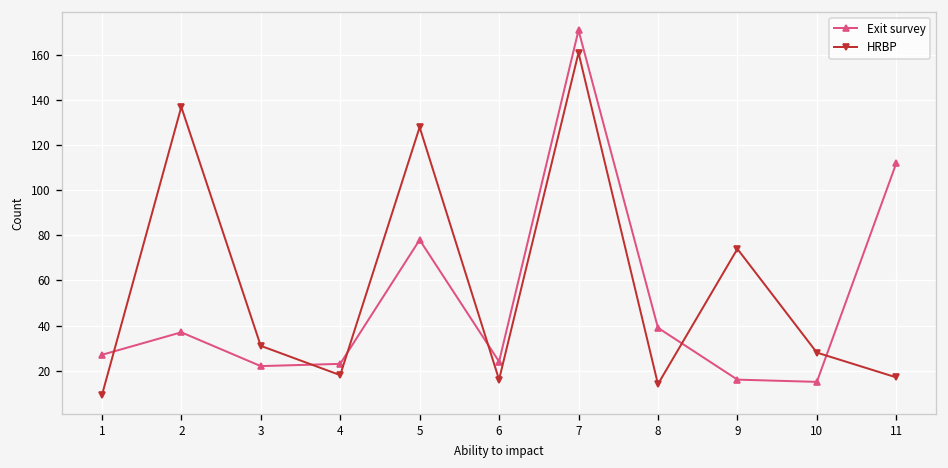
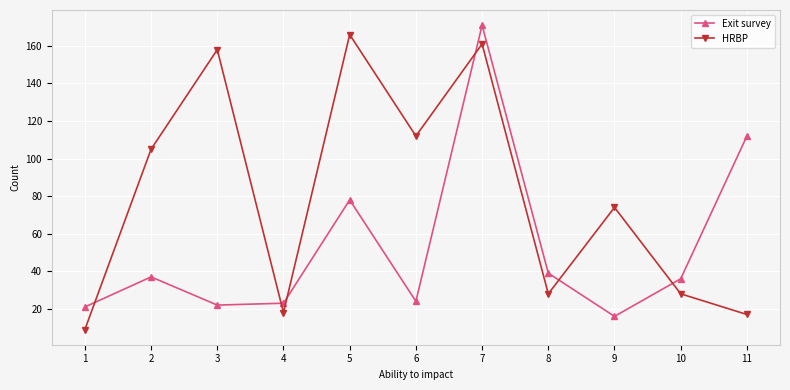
Exit survey, 1: 27 -> 21
HRBP, 2: 137 -> 105
HRBP, 3: 31 -> 158
HRBP, 5: 128 -> 166
HRBP, 6: 16 -> 112
HRBP, 8: 14 -> 28
Exit survey, 10: 15 -> 36
